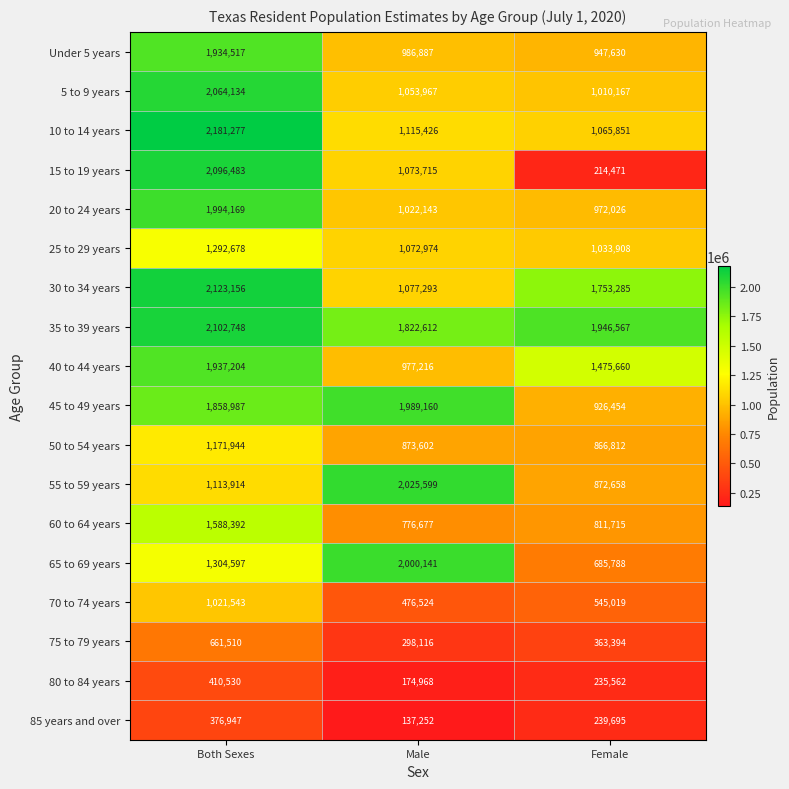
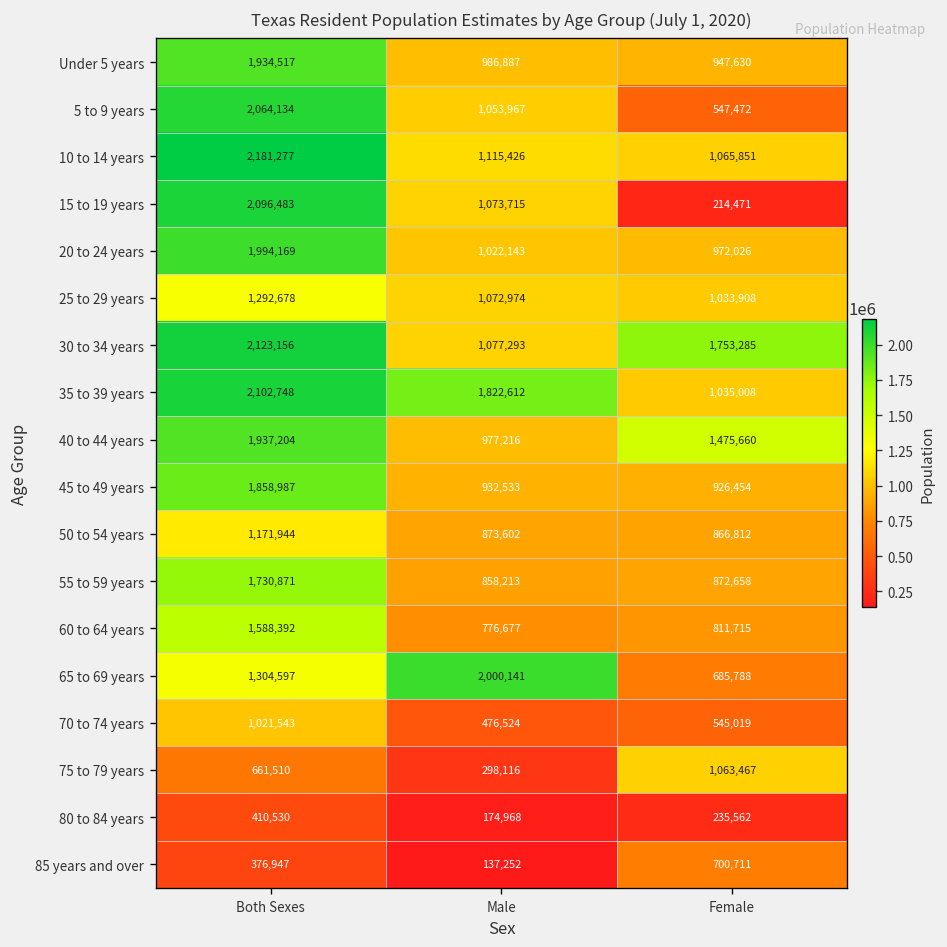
5 to 9 years, Female: 1,010,167 -> 547,472
35 to 39 years, Female: 1,946,567 -> 1,035,008
45 to 49 years, Male: 1,989,160 -> 932,533
55 to 59 years, Both Sexes: 1,113,914 -> 1,730,871
55 to 59 years, Male: 2,025,599 -> 858,213
75 to 79 years, Female: 363,394 -> 1,063,467
85 years and over, Female: 239,695 -> 700,711
